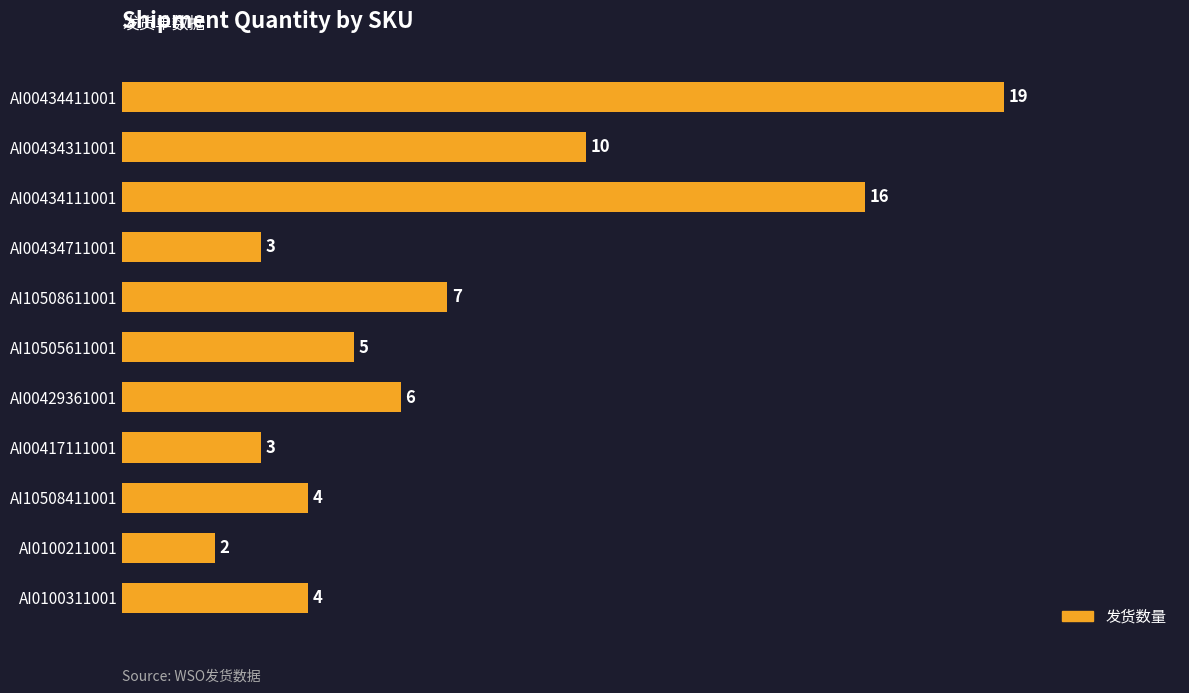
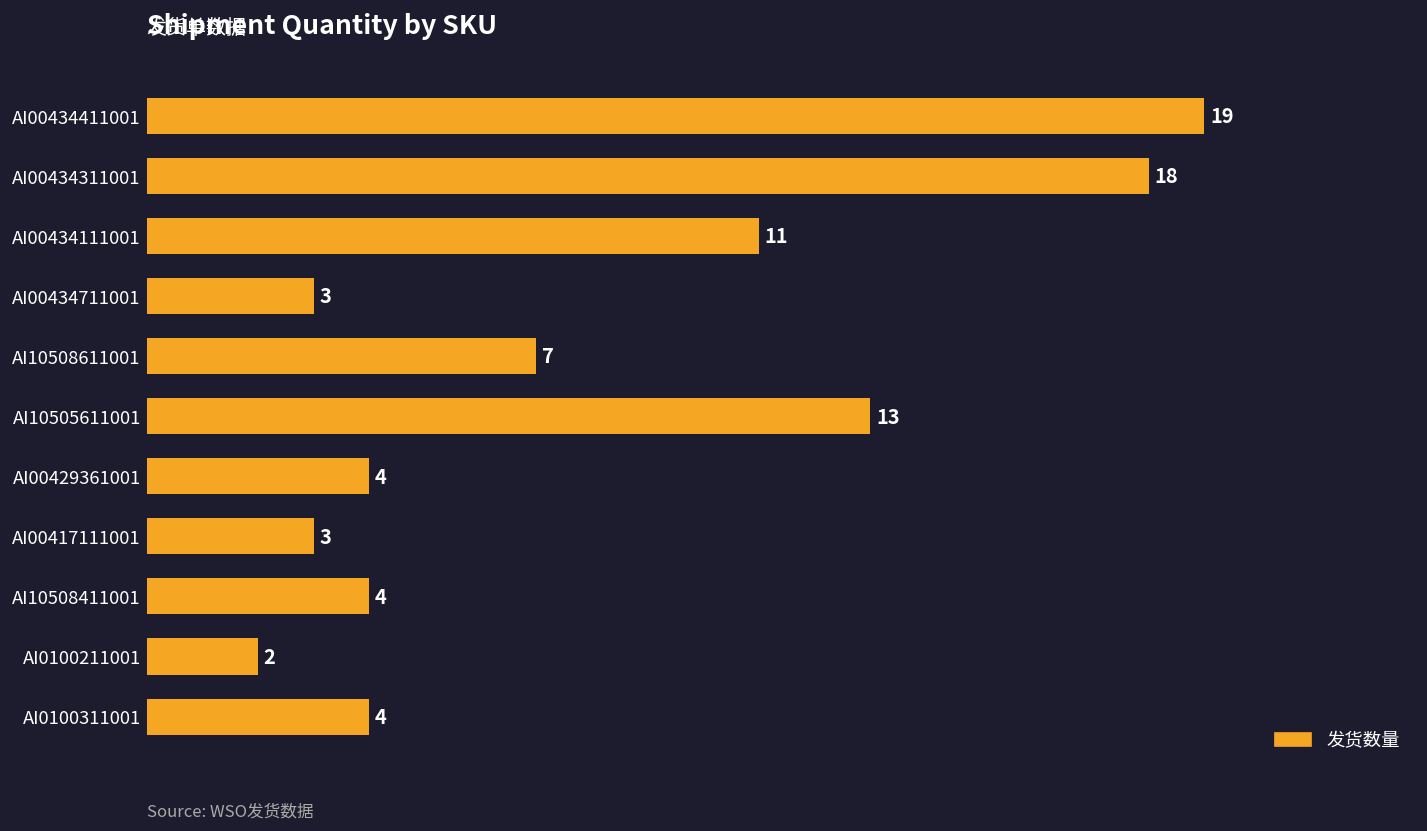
AI00434311001: 10 -> 18
AI00434111001: 16 -> 11
AI10505611001: 5 -> 13
AI00429361001: 6 -> 4
